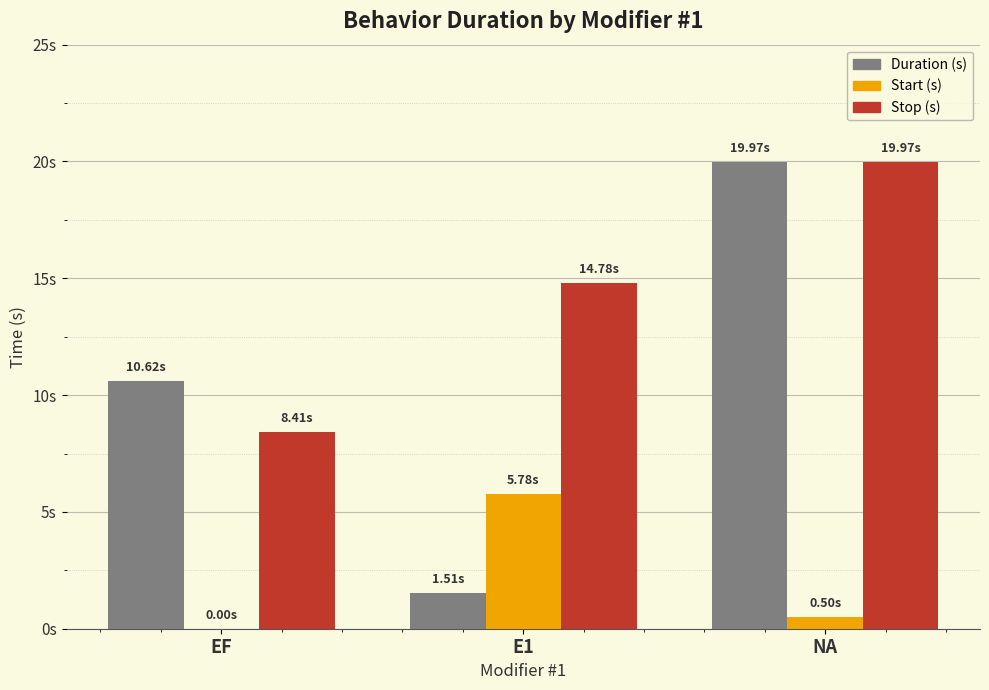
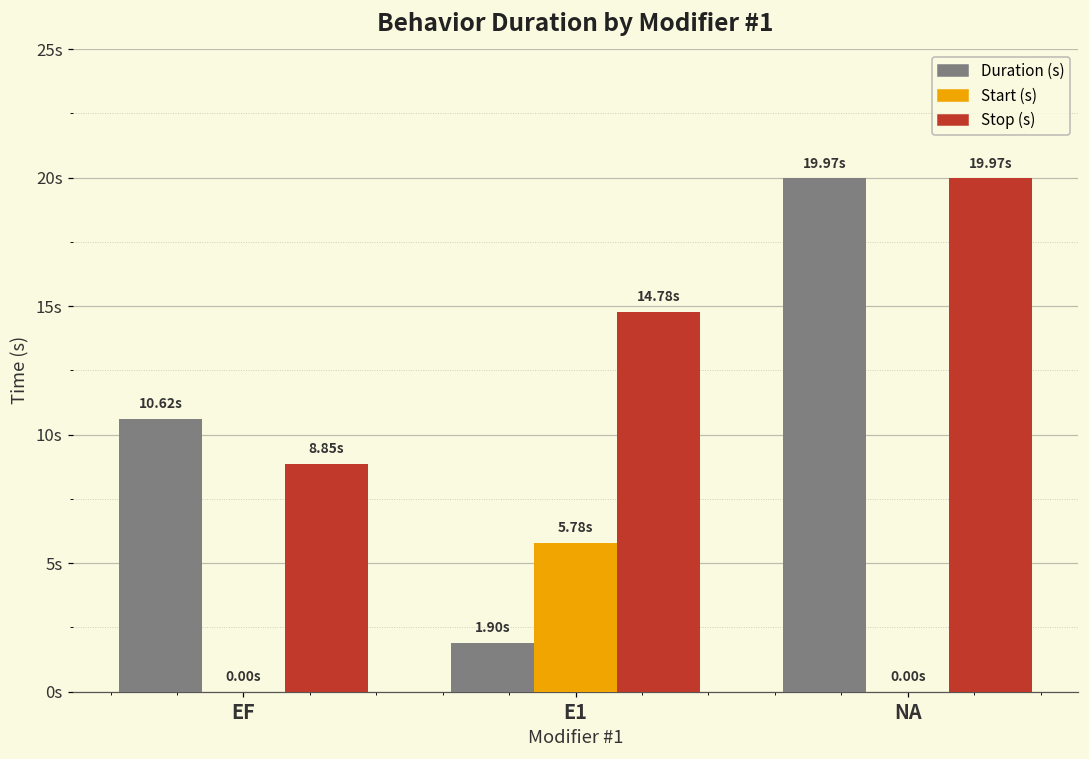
Stop (s), EF: 8.41s -> 8.85s
Duration (s), E1: 1.51s -> 1.90s
Start (s), NA: 0.50s -> 0.00s
